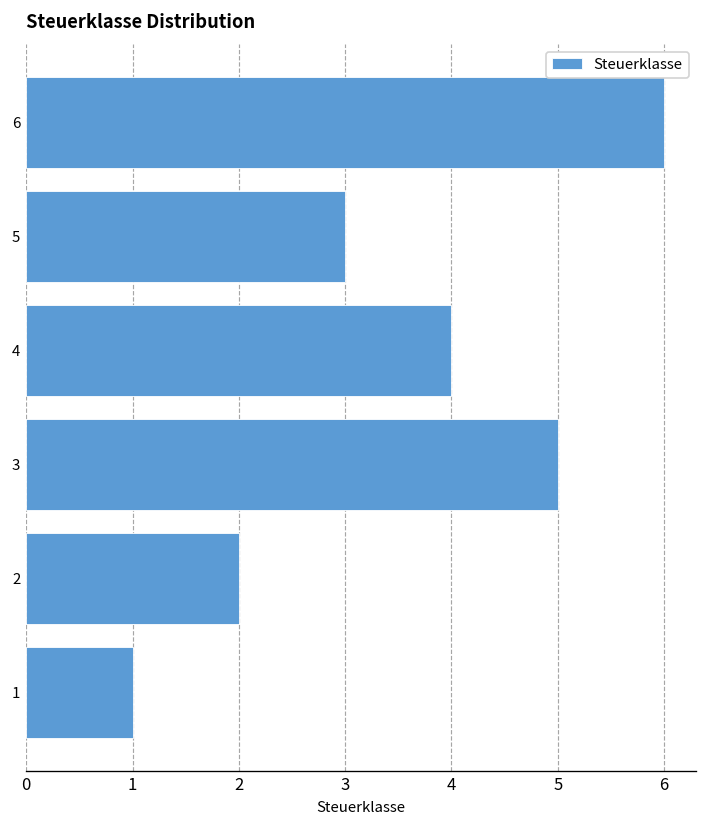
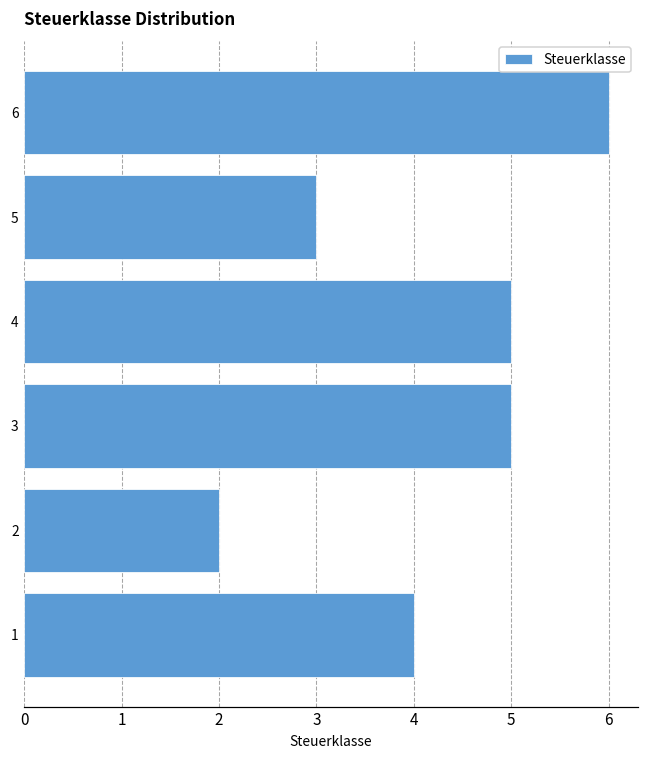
4: 4 -> 5
1: 1 -> 4
